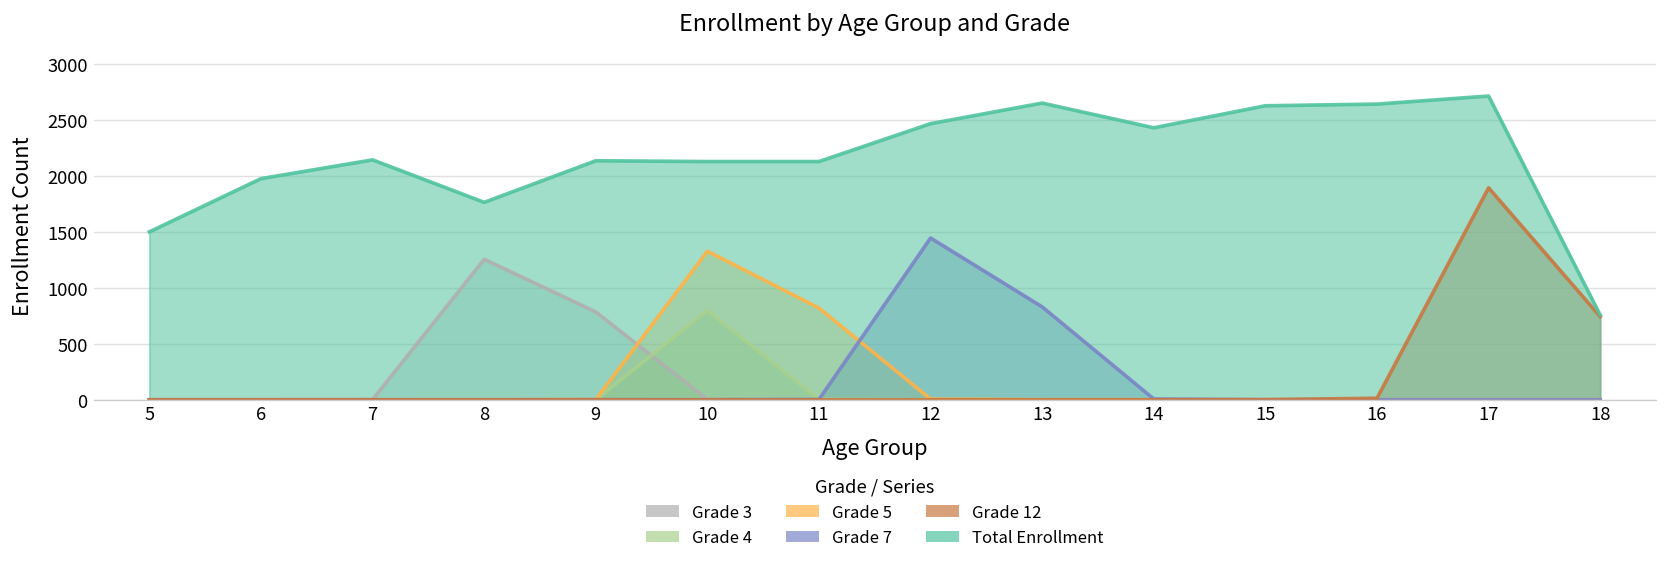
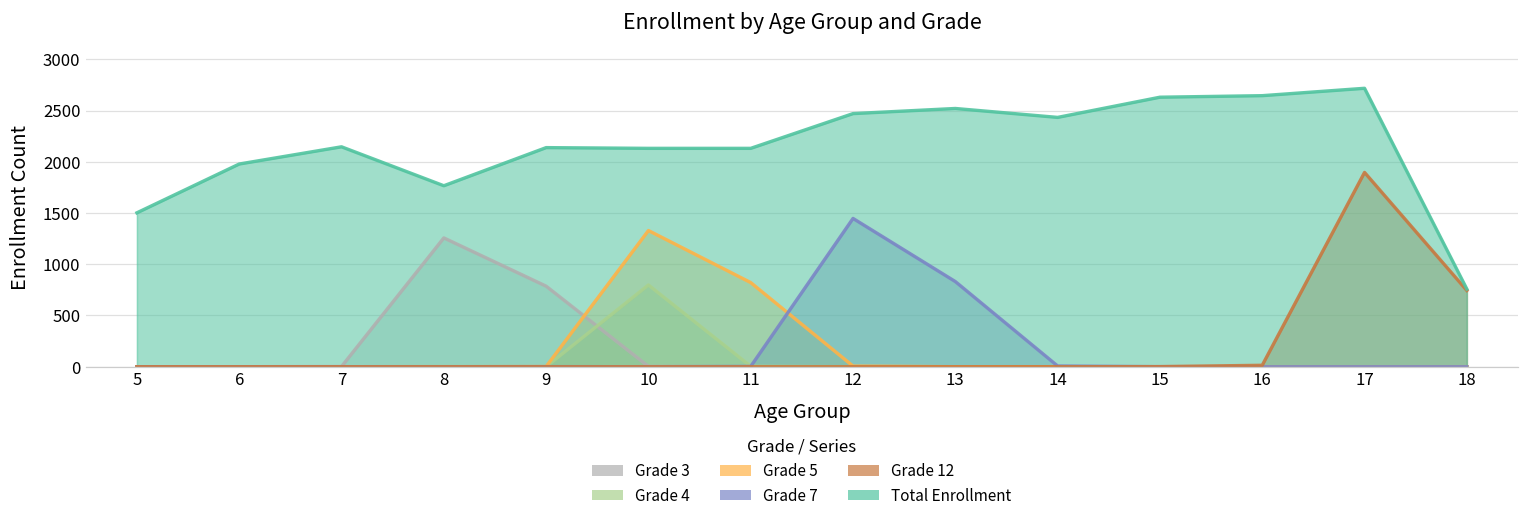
Total Enrollment, 13: 2700 -> 2500
